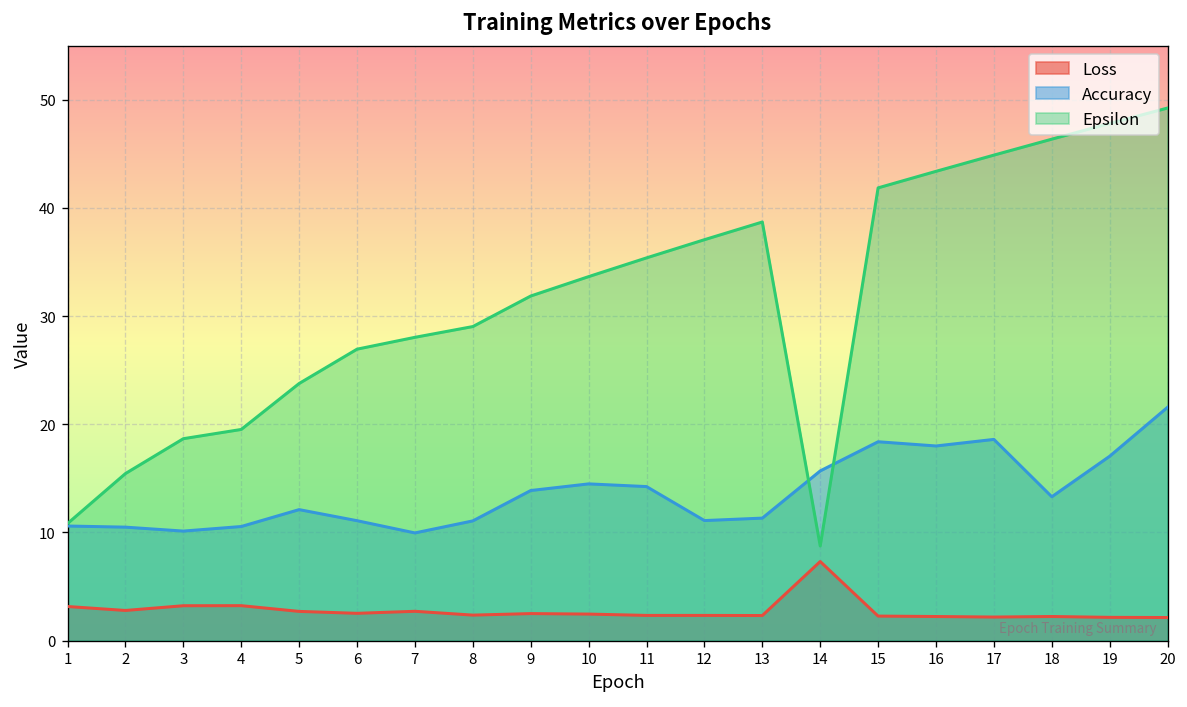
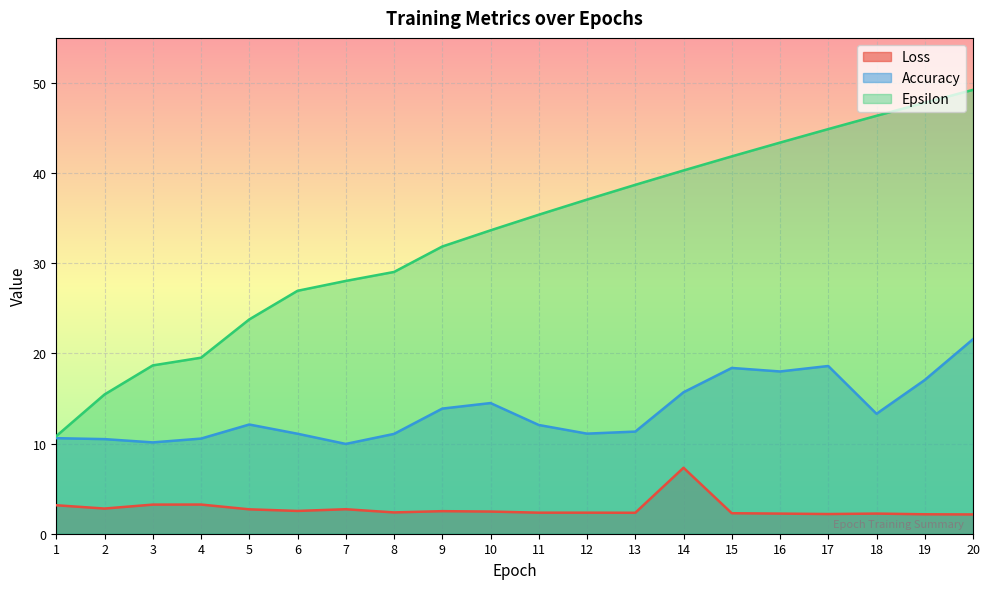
Accuracy, 11: 14 -> 12
Epsilon, 14: 9 -> 40
